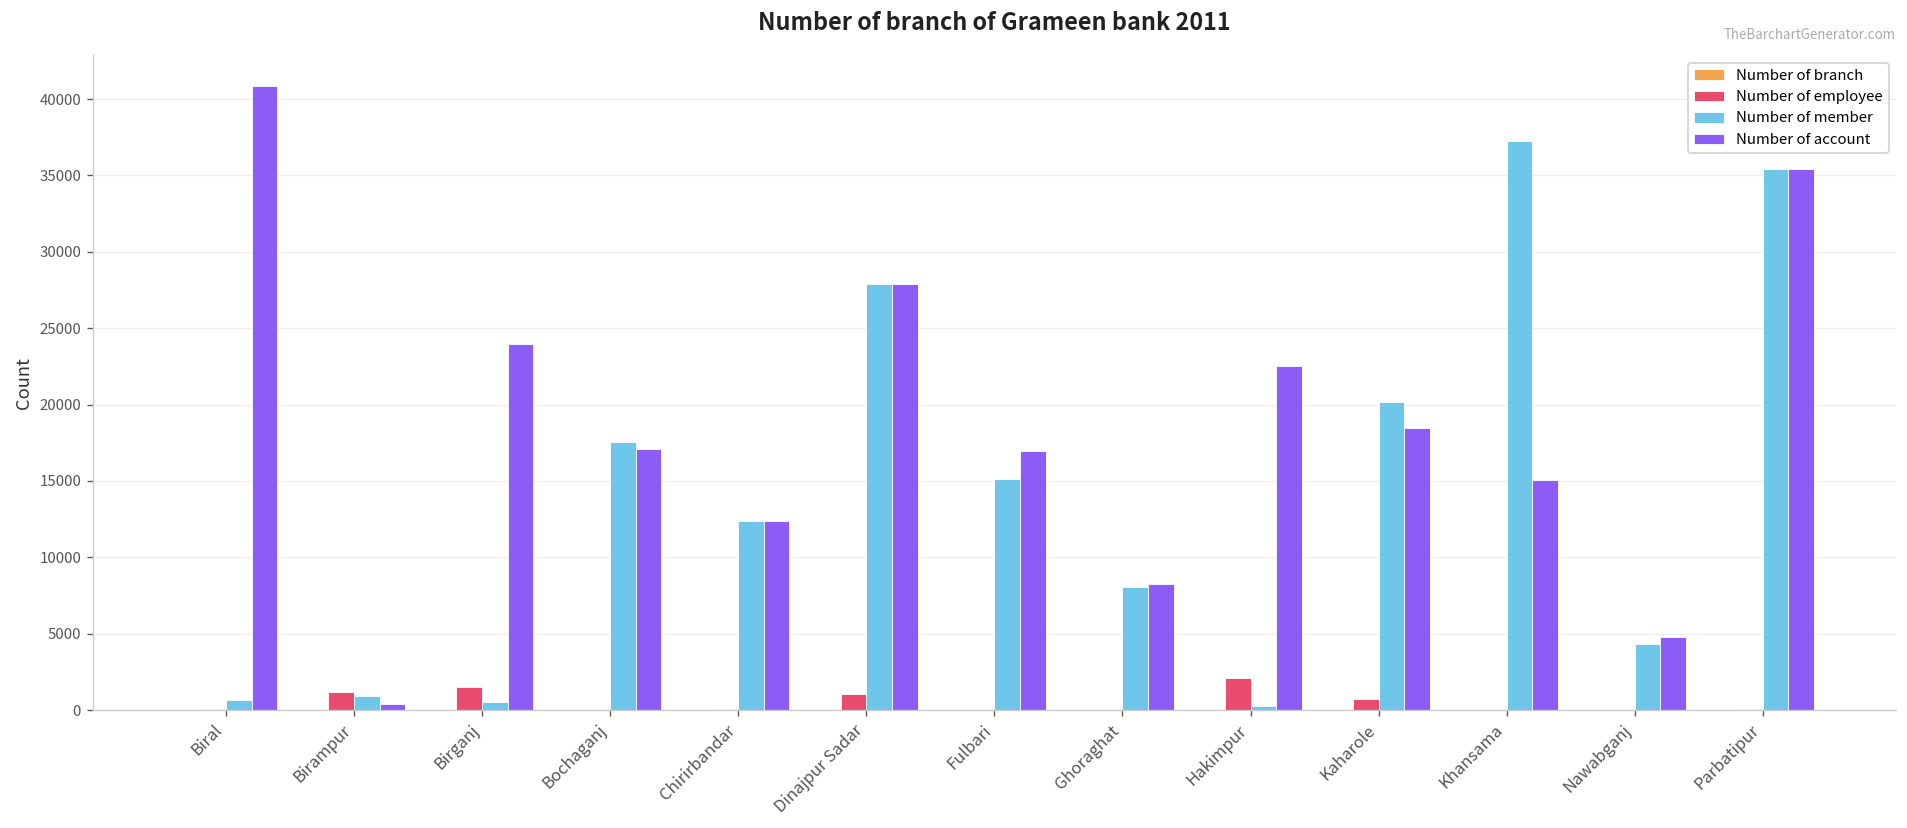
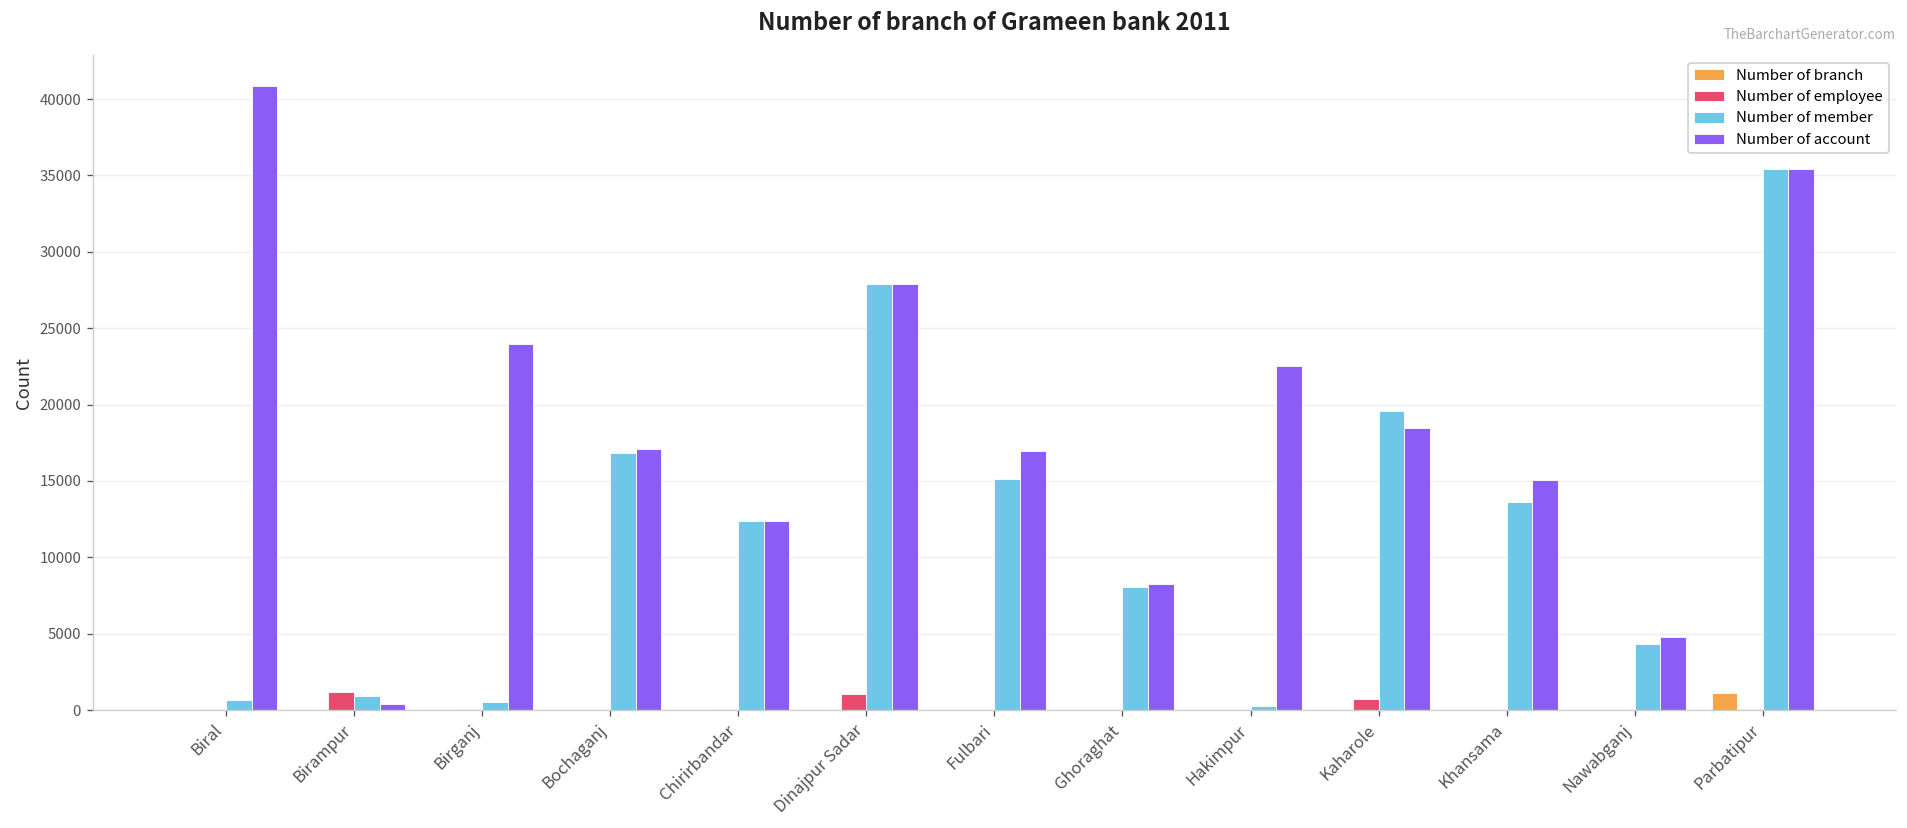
Number of employee, Birganj: 1500 -> 100
Number of member, Bochaganj: 17600 -> 16800
Number of employee, Hakimpur: 2100 -> 0
Number of member, Kaharole: 20200 -> 19600
Number of member, Khansama: 37200 -> 13600
Number of branch, Parbatipur: 0 -> 1200
